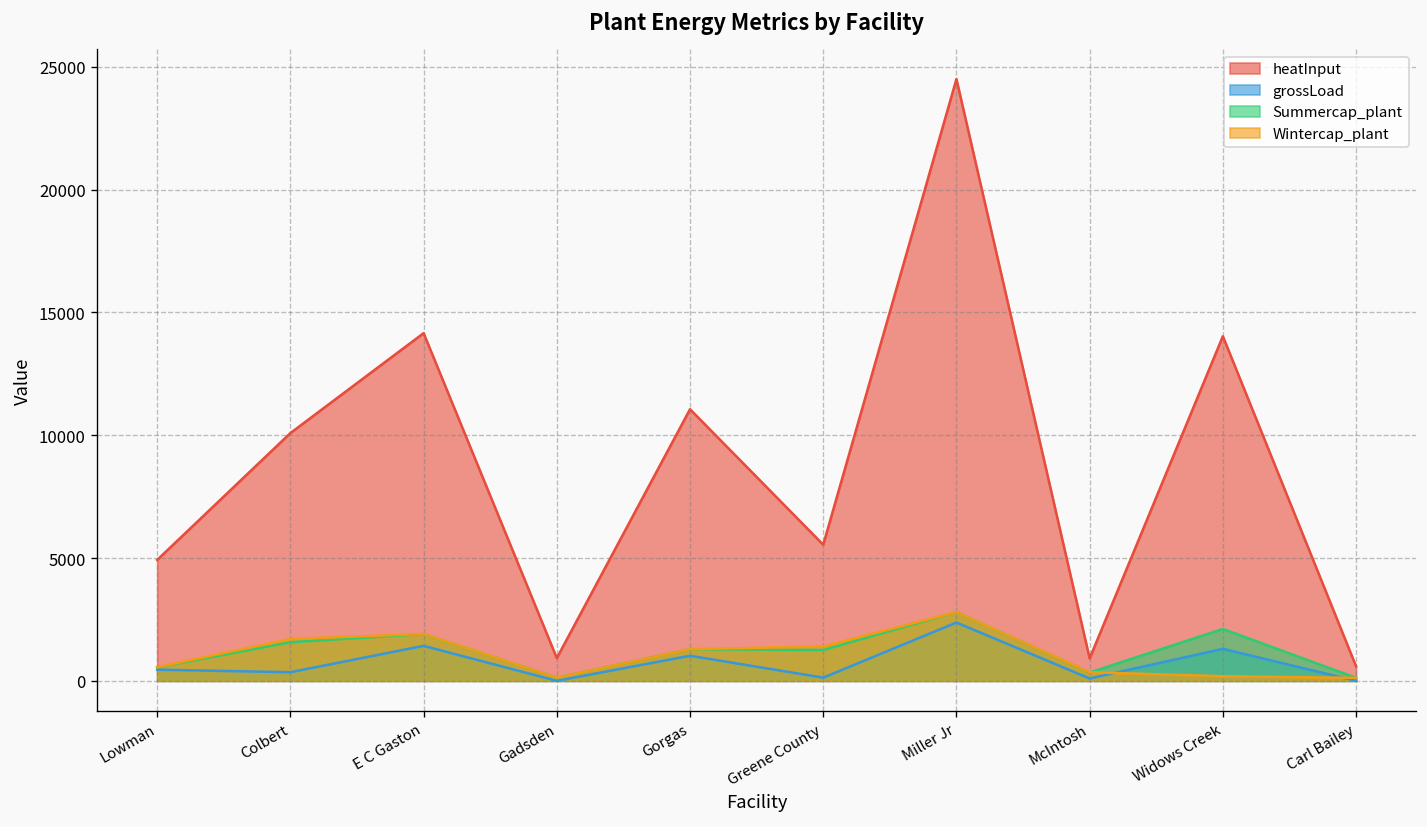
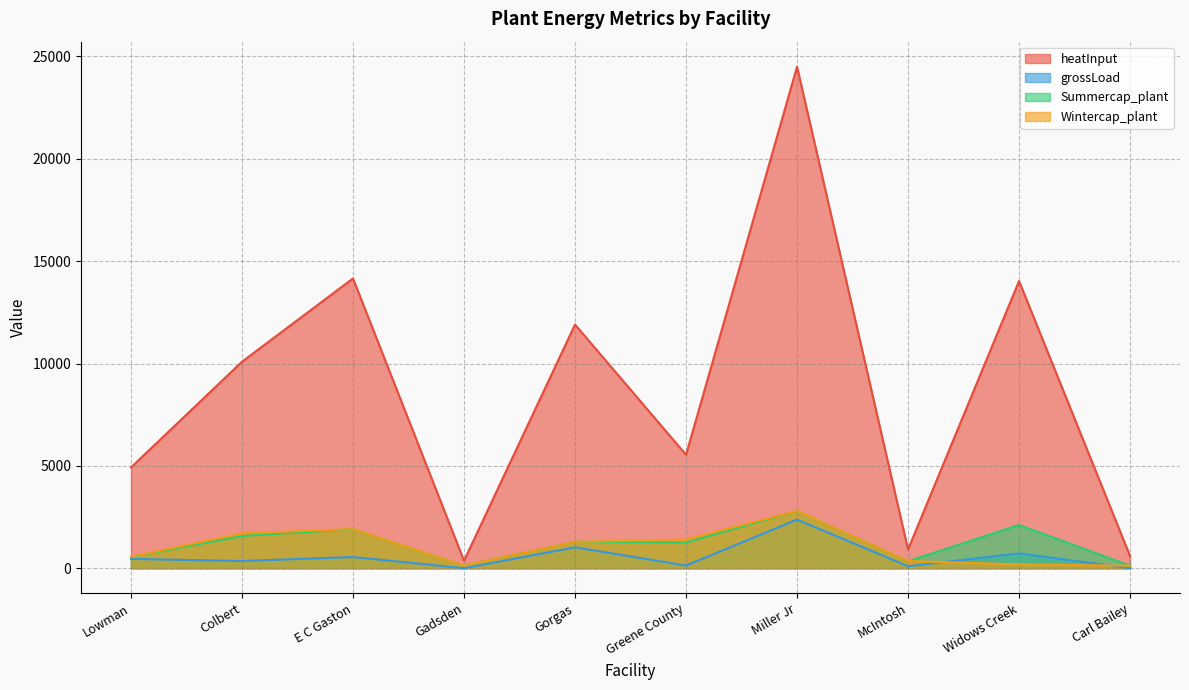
grossLoad, E C Gaston: 1400 -> 500
heatInput, Gadsden: 900 -> 400
heatInput, Gorgas: 11100 -> 11900
grossLoad, Widows Creek: 1300 -> 700
